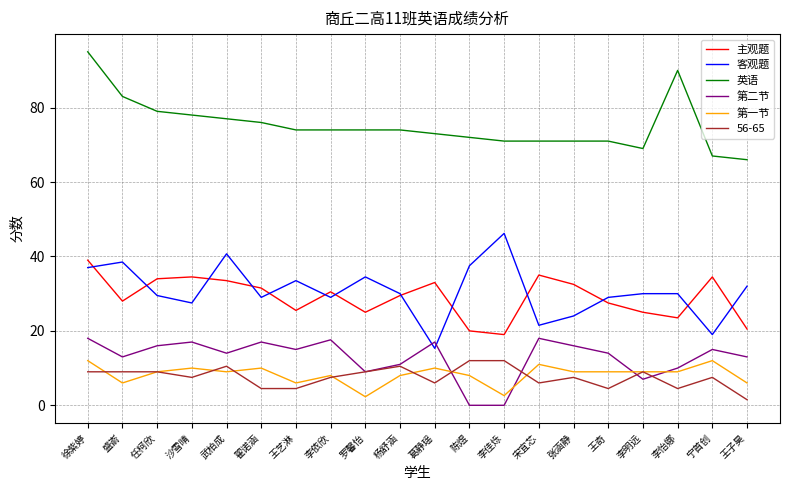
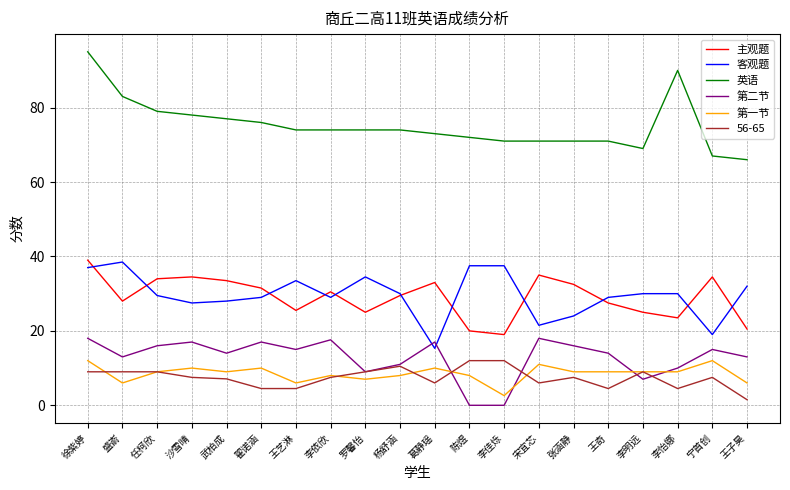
客观题, 武柏成: 41 -> 28
56-65, 武柏成: 11 -> 7
第一节, 罗馨怡: 2 -> 7
客观题, 李佳烁: 46 -> 38
